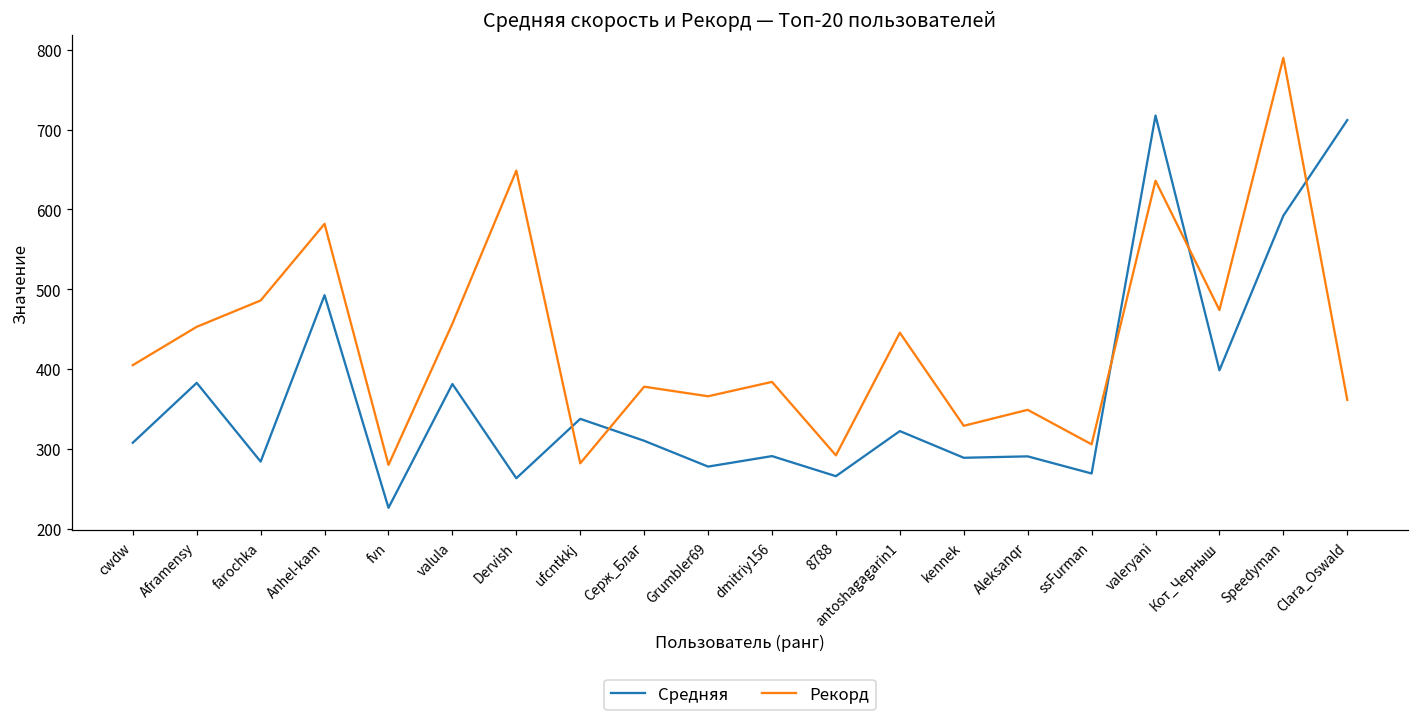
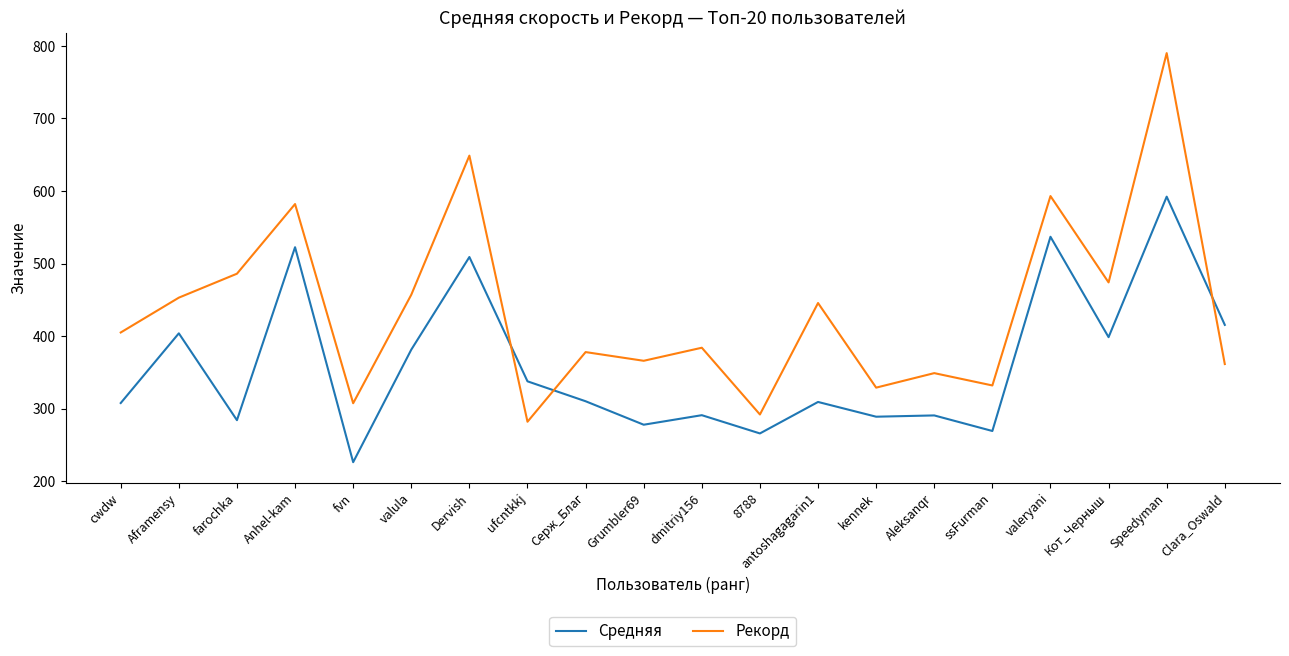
Средняя, Aframensy: 380 -> 400
Средняя, Anhel-kam: 490 -> 520
Рекорд, fvn: 280 -> 310
Средняя, Dervish: 260 -> 510
Средняя, antoshagagarin1: 320 -> 310
Рекорд, ssFurman: 310 -> 330
Средняя, valeryani: 720 -> 540
Рекорд, valeryani: 640 -> 590
Средняя, Clara_Oswald: 710 -> 420
